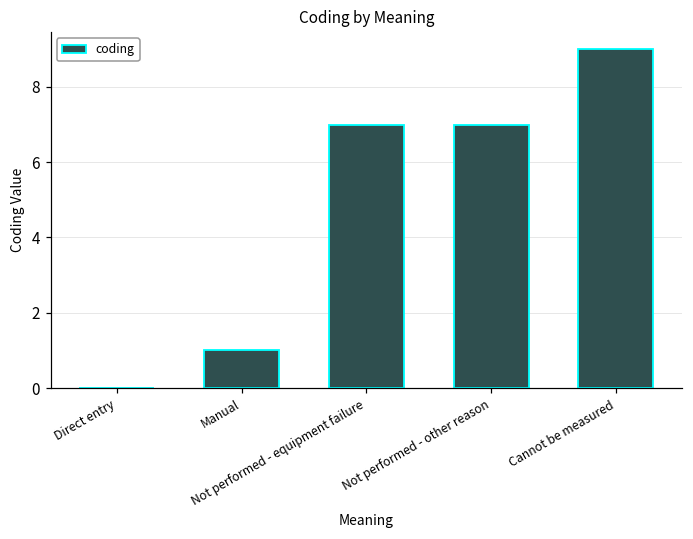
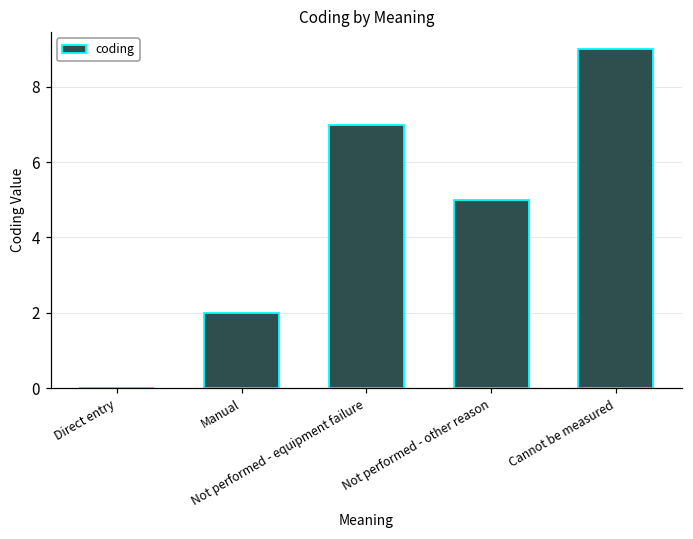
Manual: 1 -> 2
Not performed - other reason: 7 -> 5
